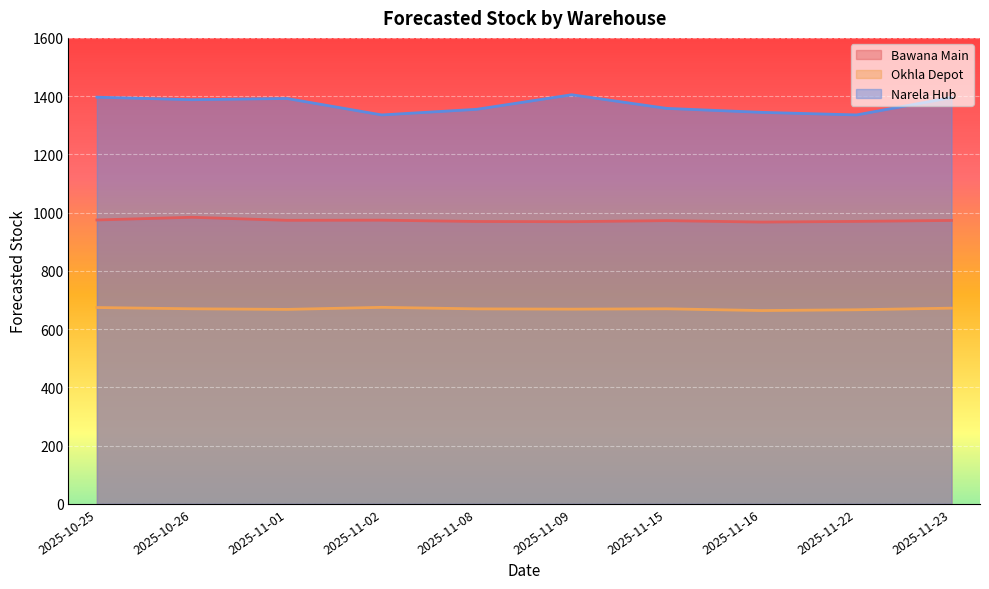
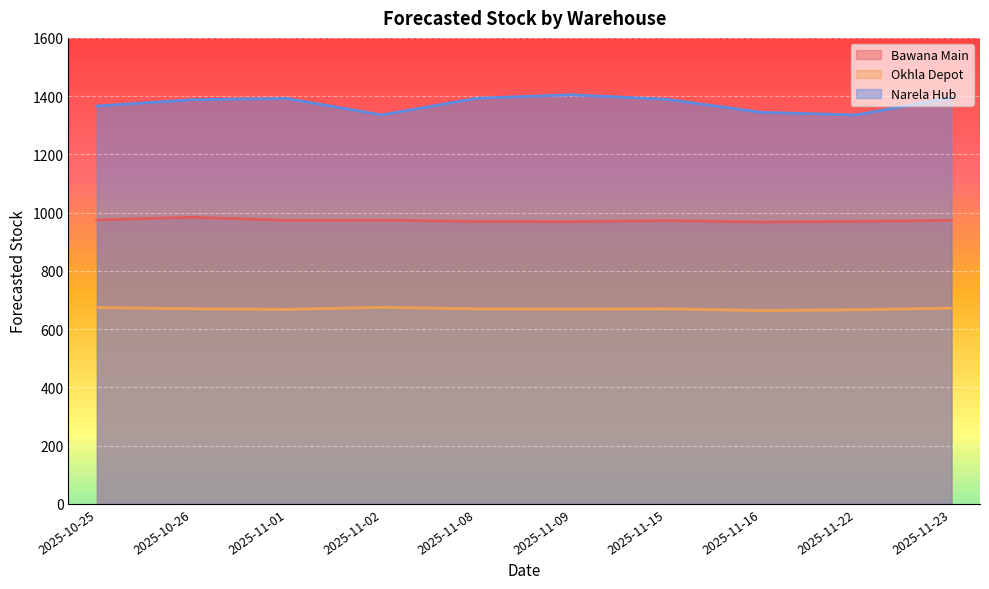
Narela Hub, 2025-10-25: 1400 -> 1370
Narela Hub, 2025-11-08: 1350 -> 1390
Narela Hub, 2025-11-15: 1360 -> 1390
